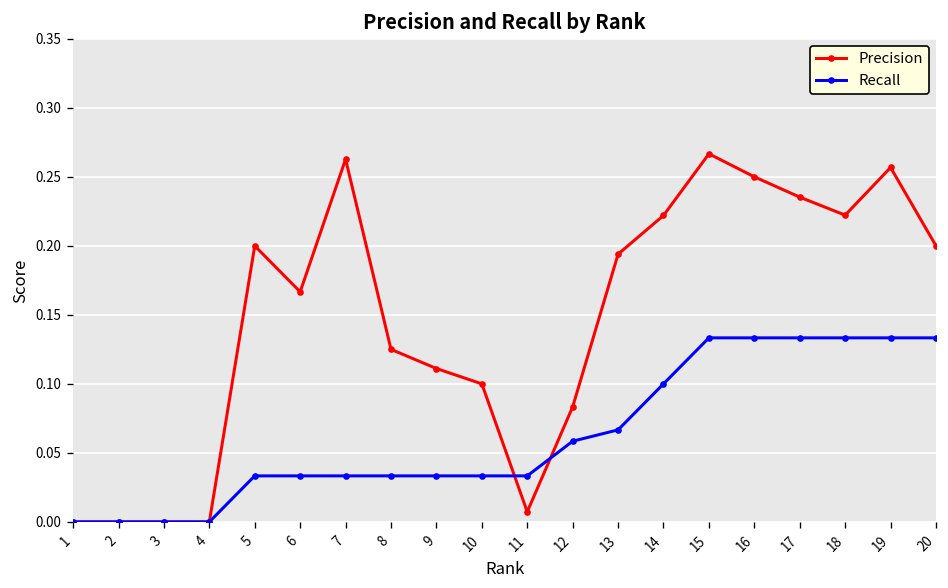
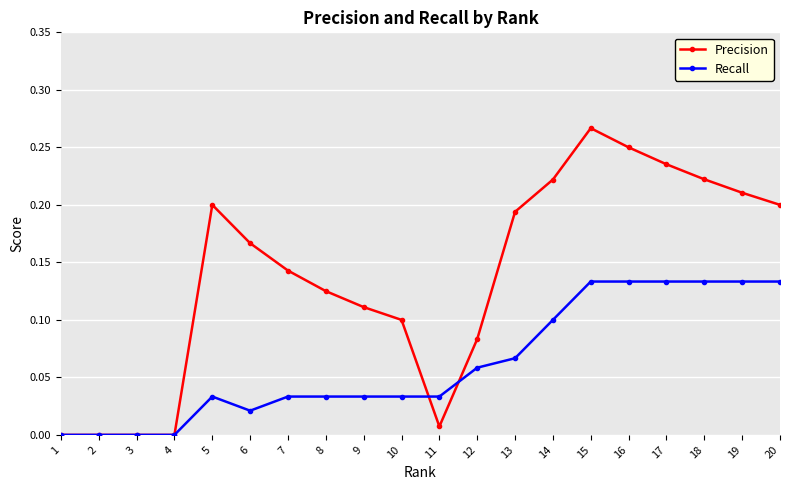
Recall, 6: 0.033 -> 0.021
Precision, 7: 0.263 -> 0.143
Precision, 19: 0.257 -> 0.211
